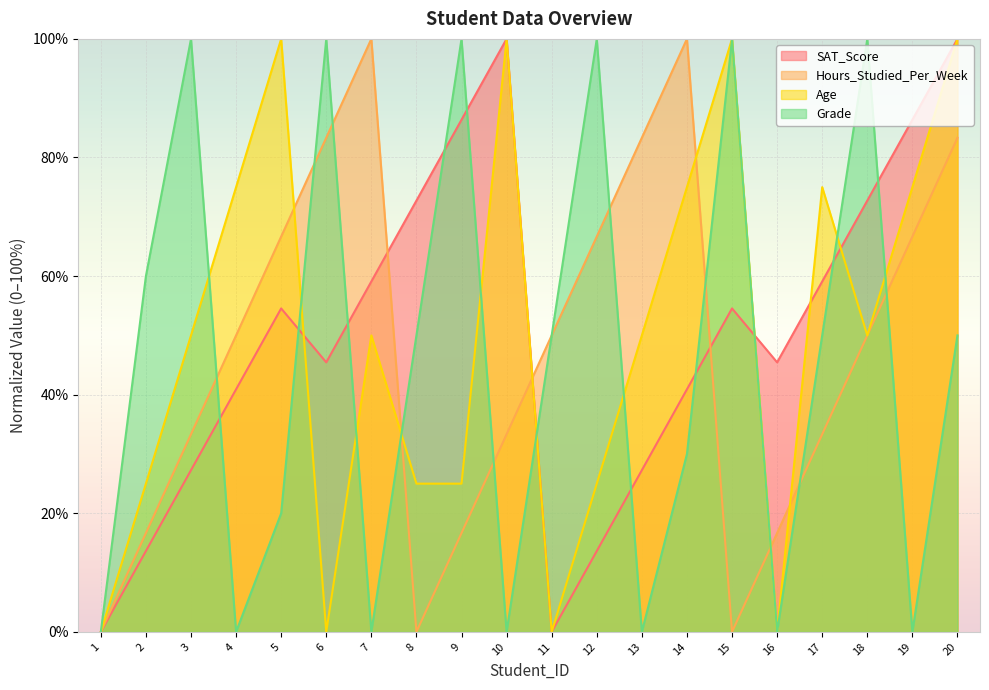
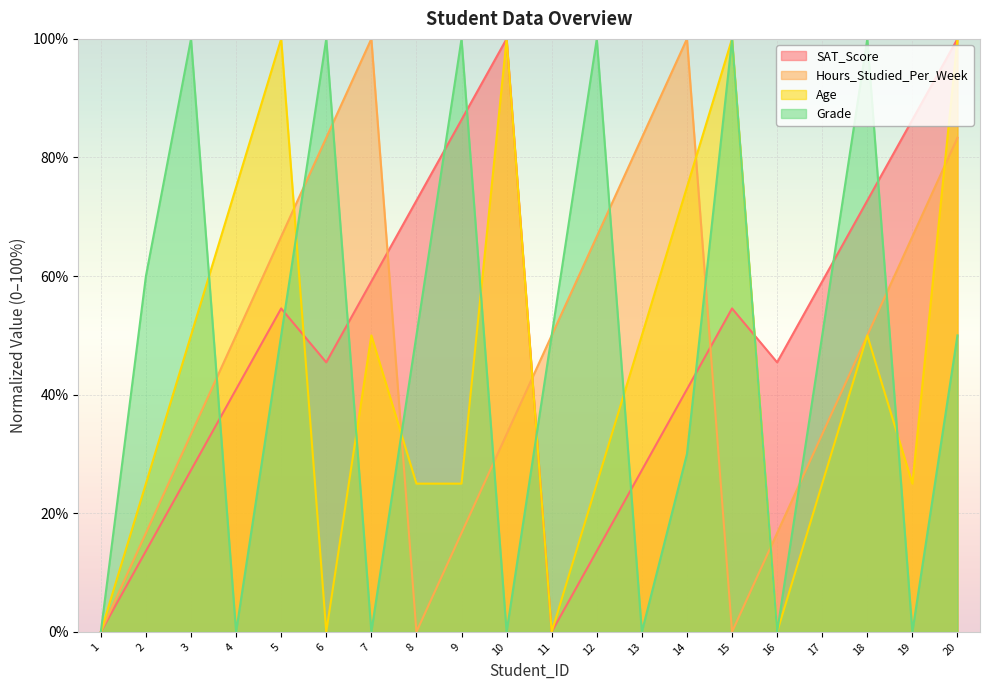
Grade, 5: 20% -> 50%
Age, 17: 75% -> 25%
Age, 19: 75% -> 25%
